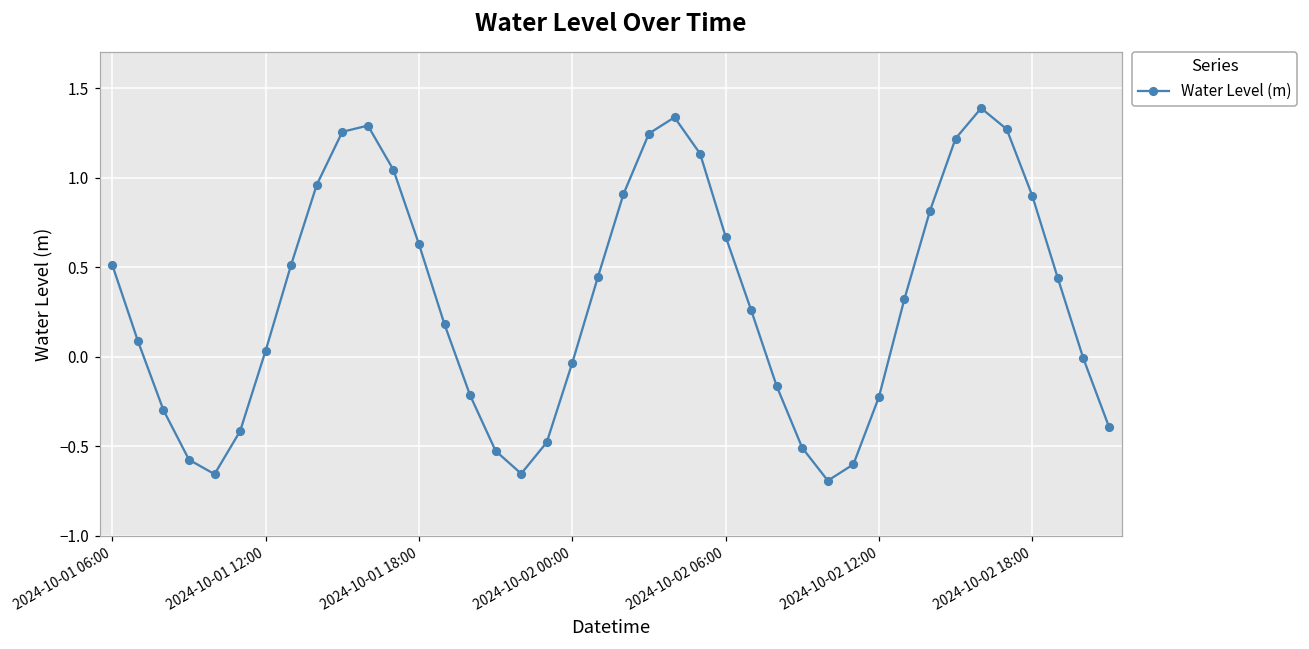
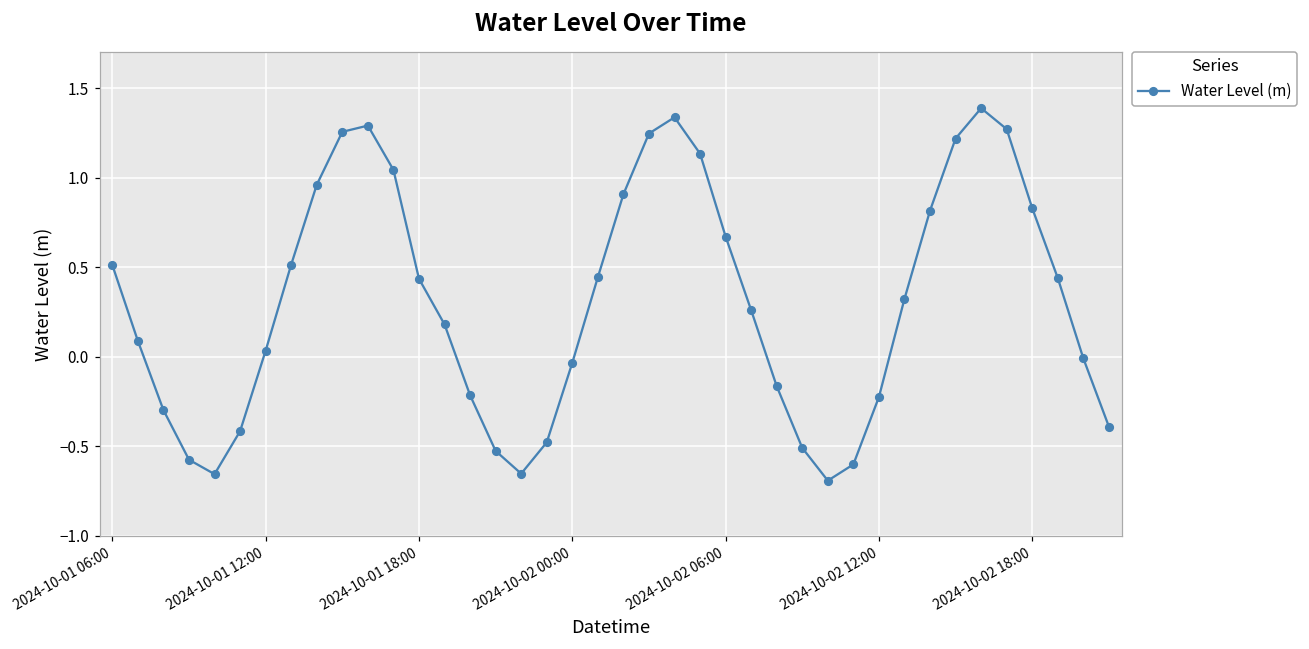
2024-10-01 18:00: 0.63 -> 0.43
2024-10-02 18:00: 0.90 -> 0.83
